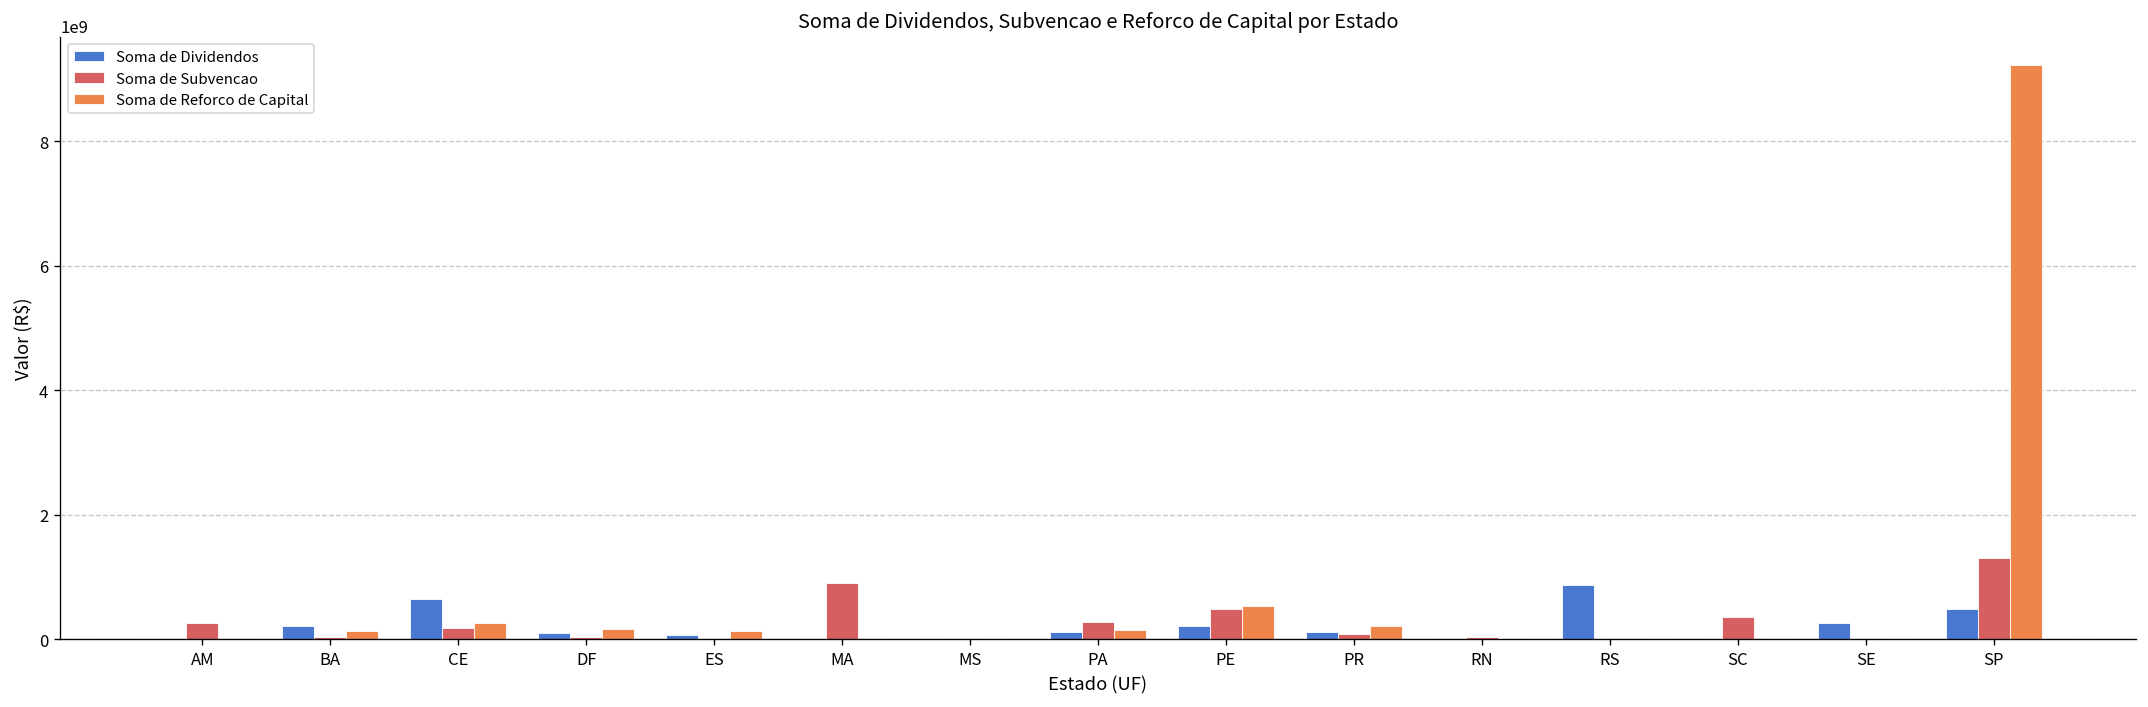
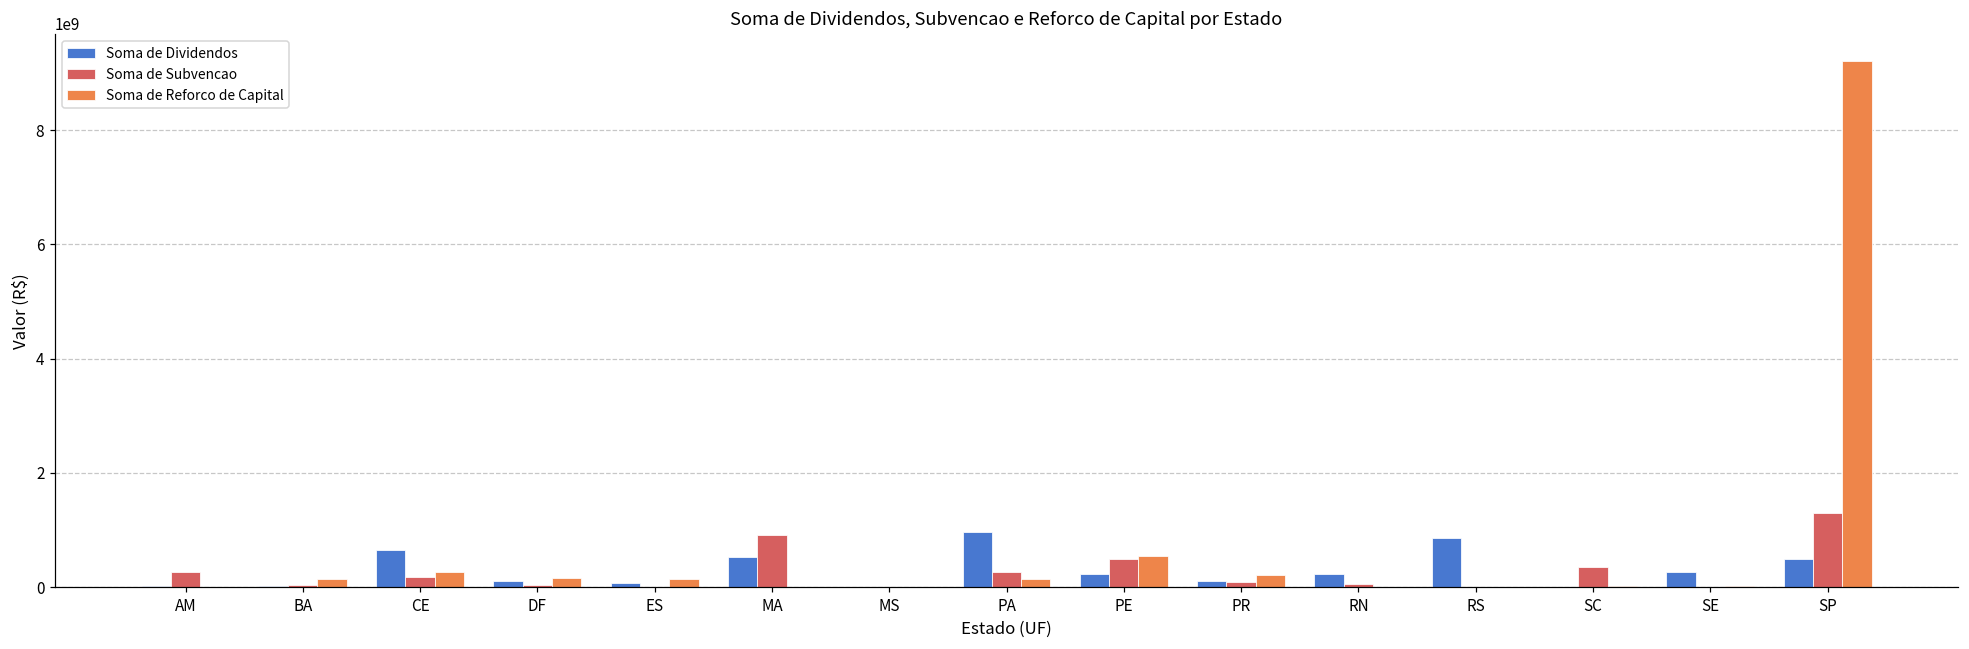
Soma de Dividendos, BA: 200000000 -> 0
Soma de Dividendos, MA: 0 -> 500000000
Soma de Dividendos, PA: 100000000 -> 1000000000
Soma de Dividendos, RN: 0 -> 200000000
